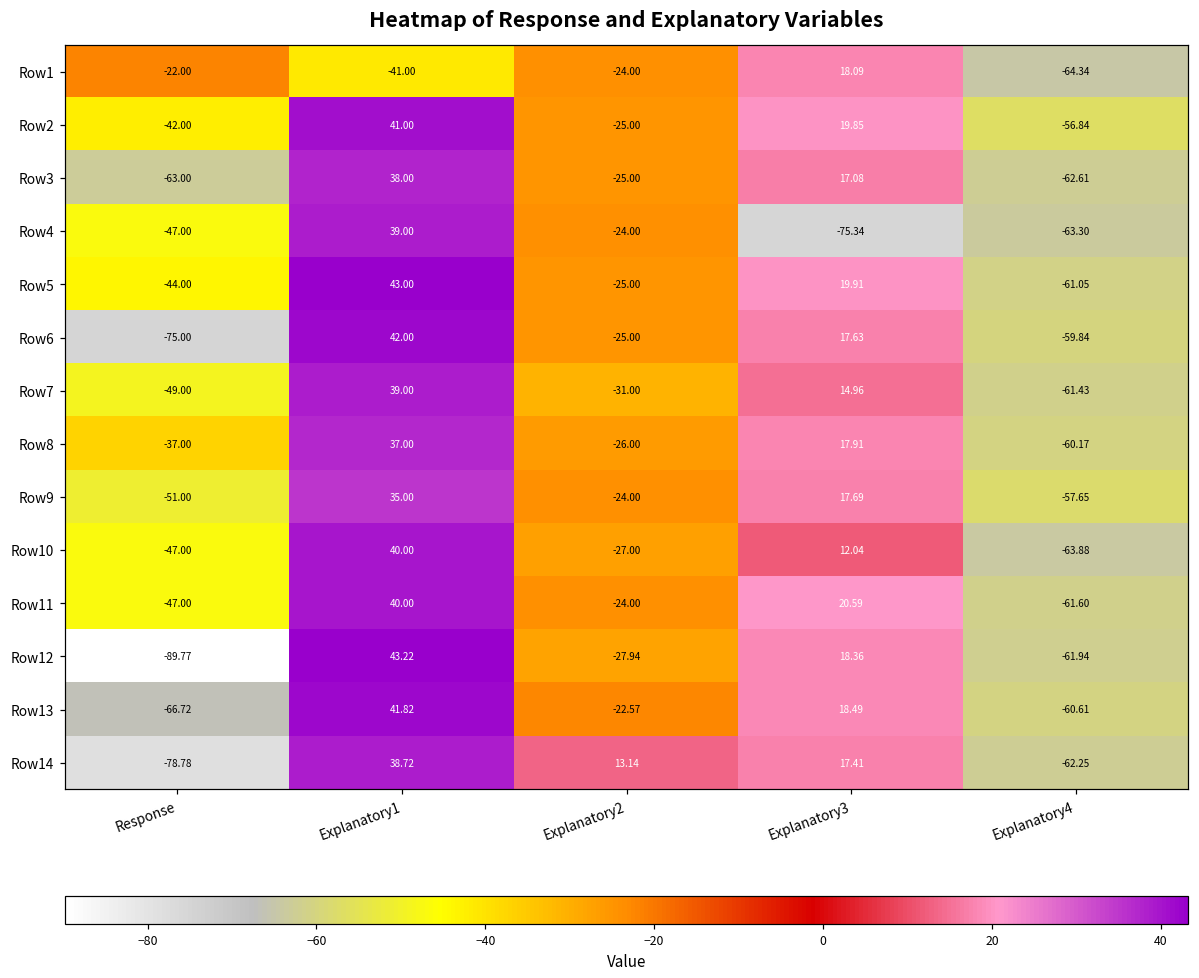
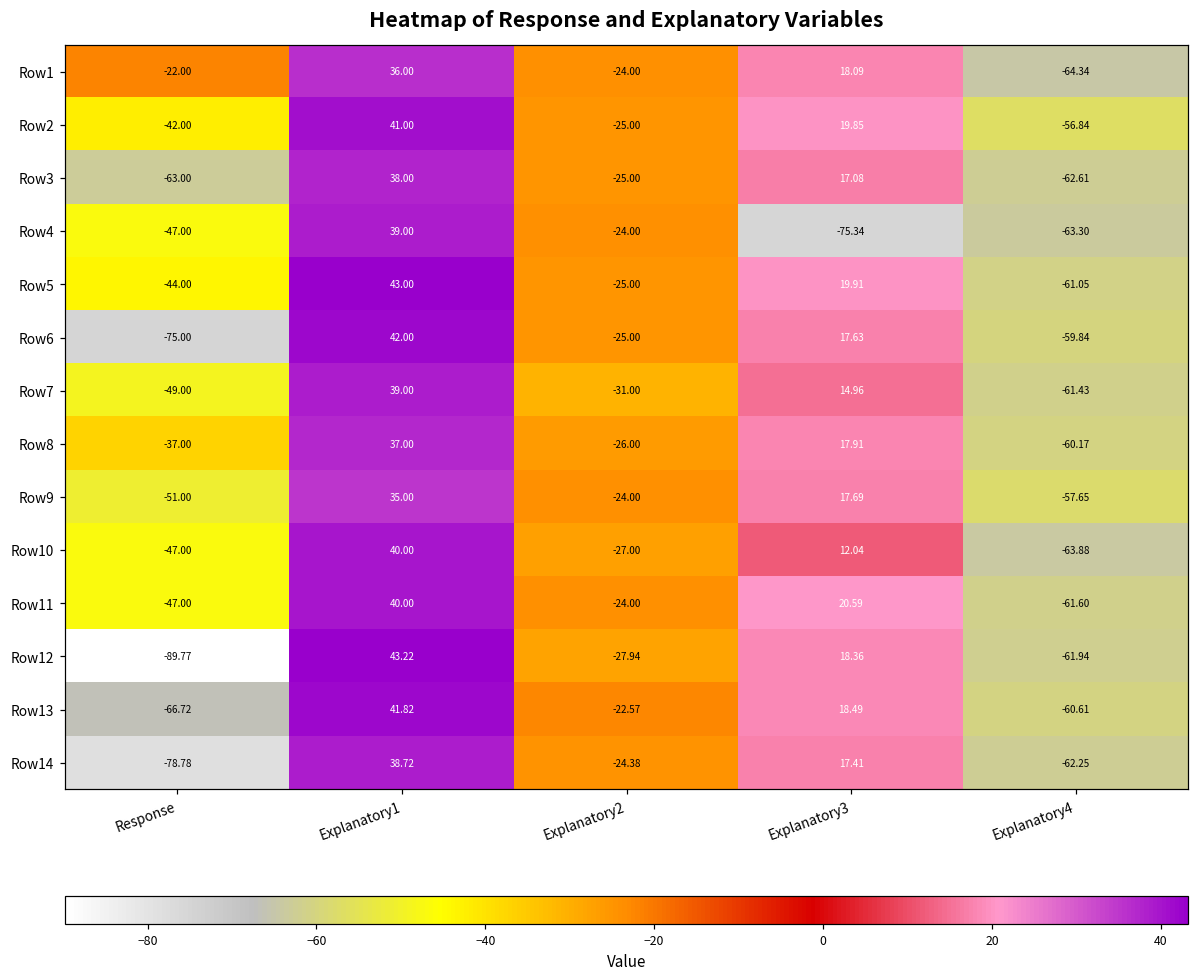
Row1, Explanatory1: -41.00 -> 36.00
Row14, Explanatory2: 13.14 -> -24.38
